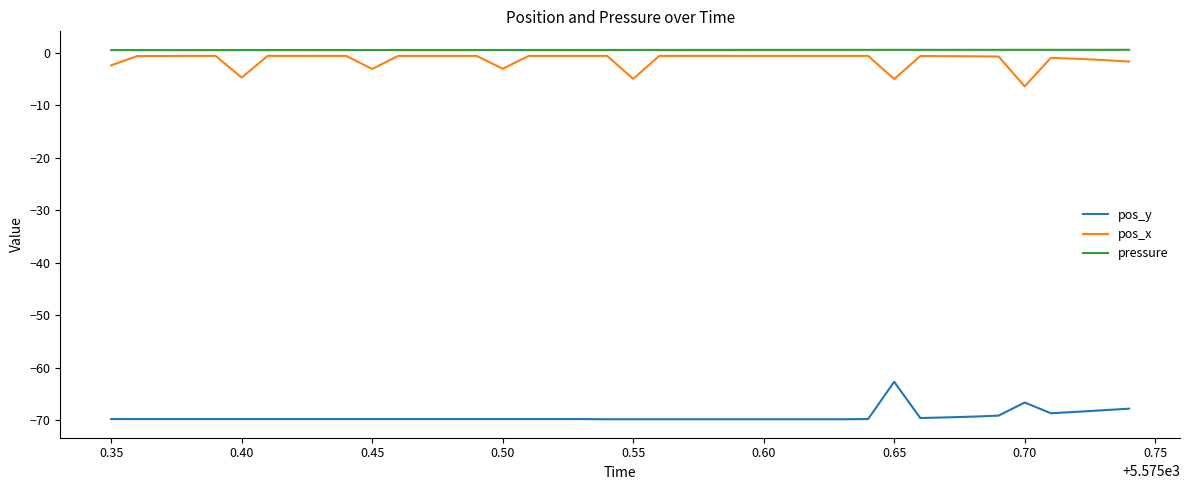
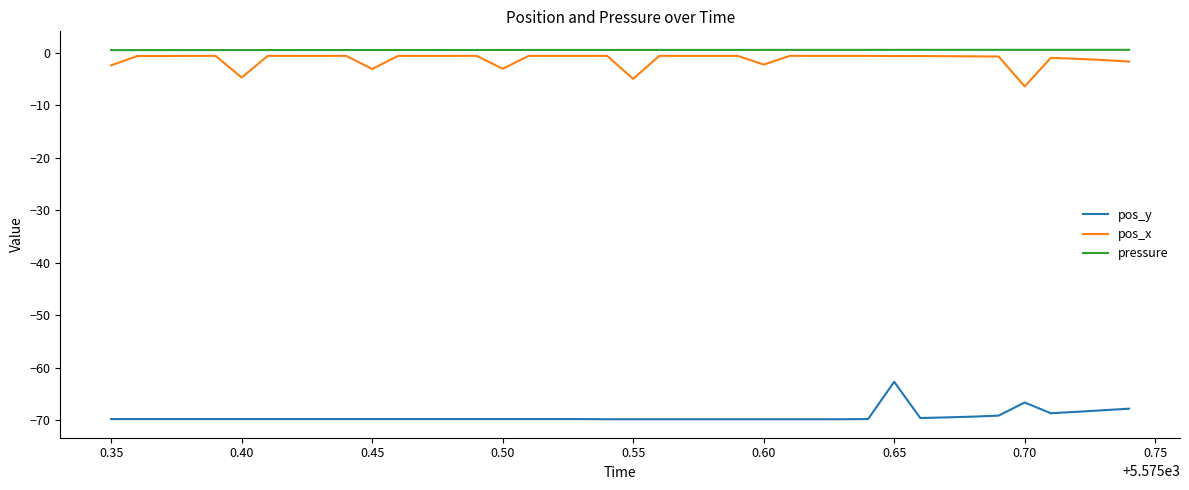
pos_x, 0.60: -1 -> -2
pos_x, 0.65: -5 -> -1
